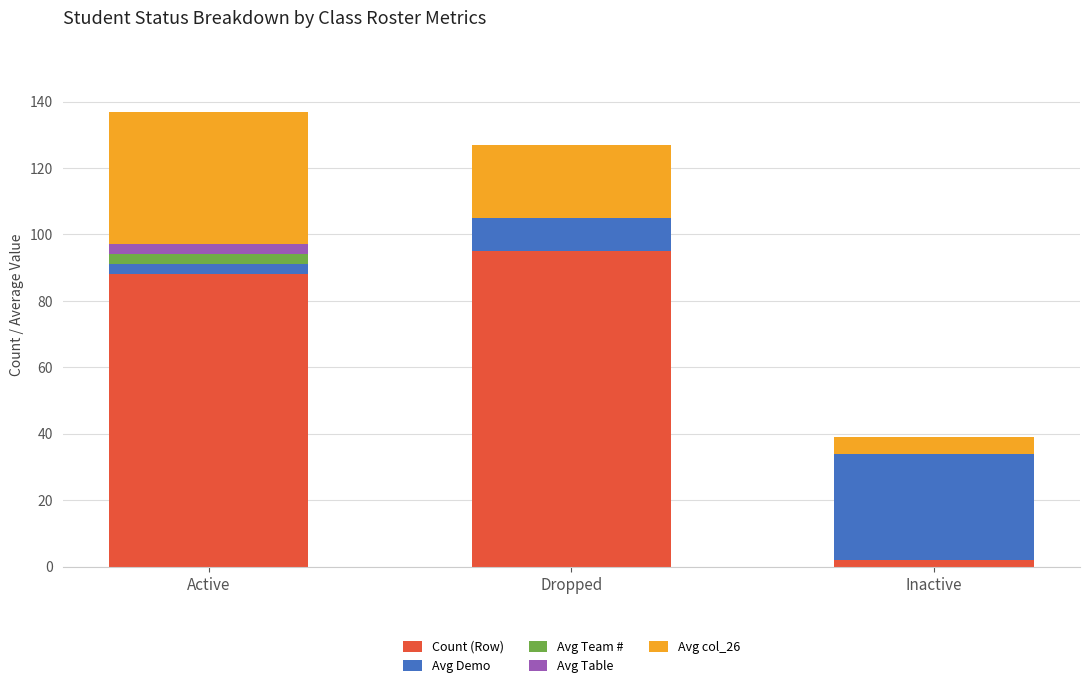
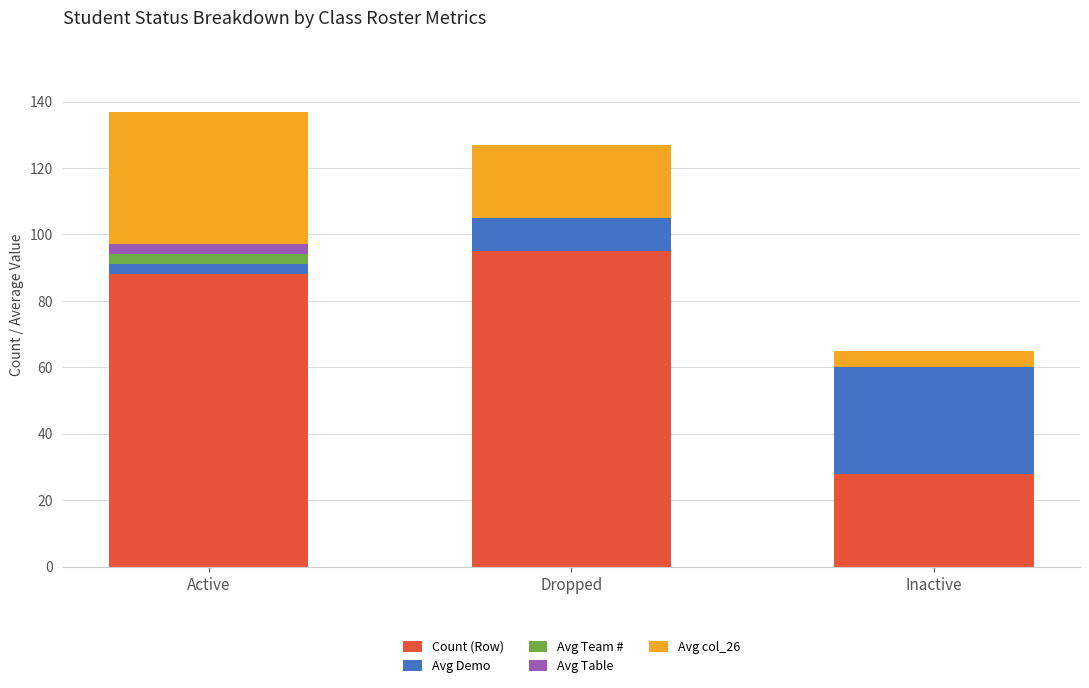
Count (Row), Inactive: 2 -> 28
